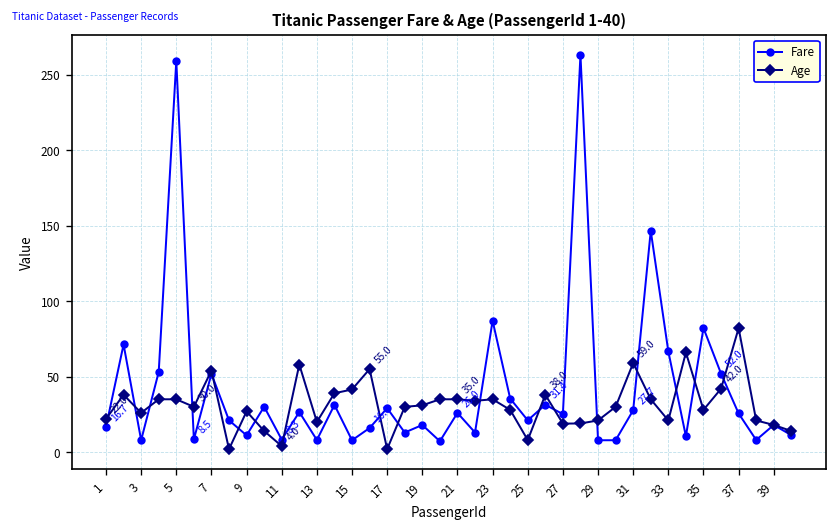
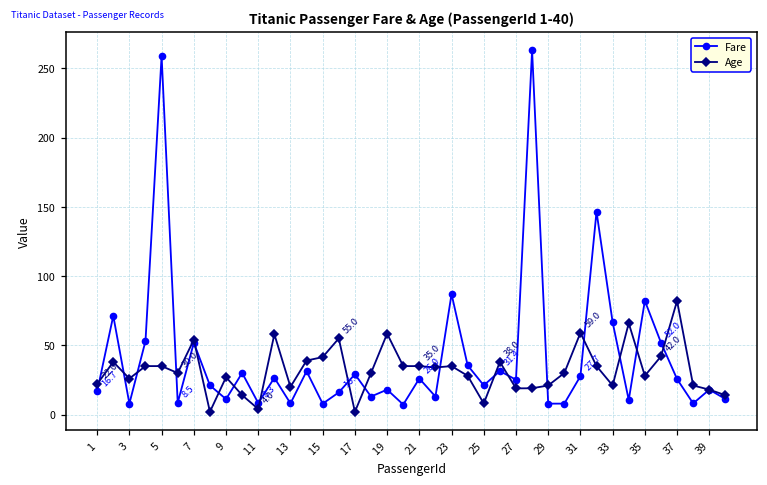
Age, 19: 31 -> 58
